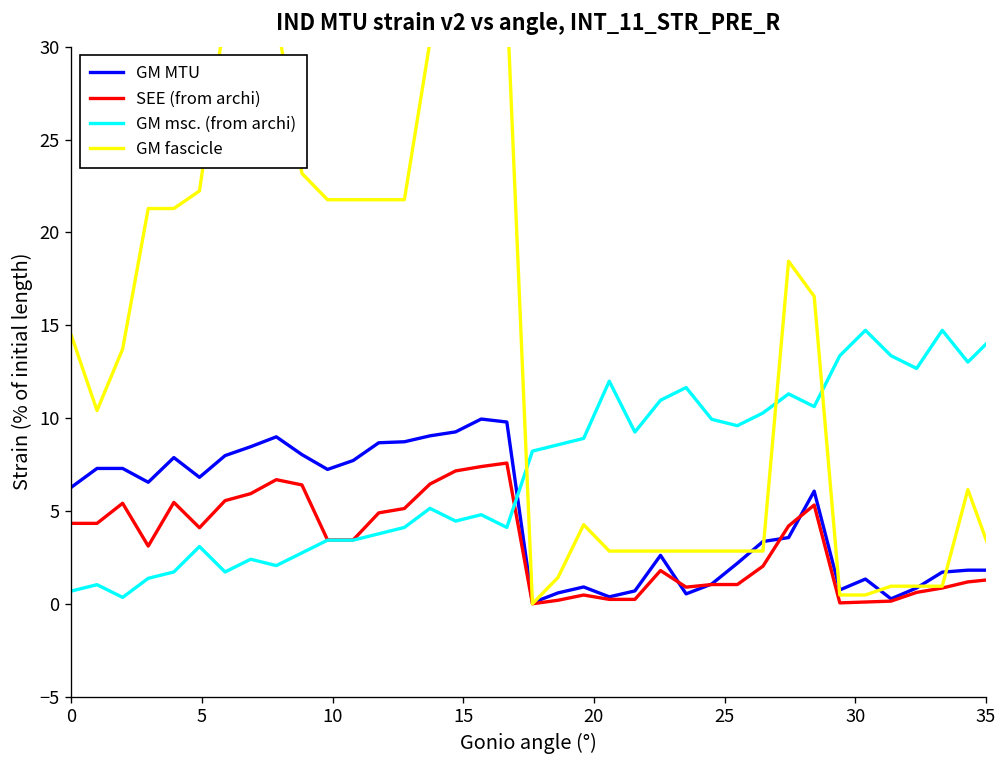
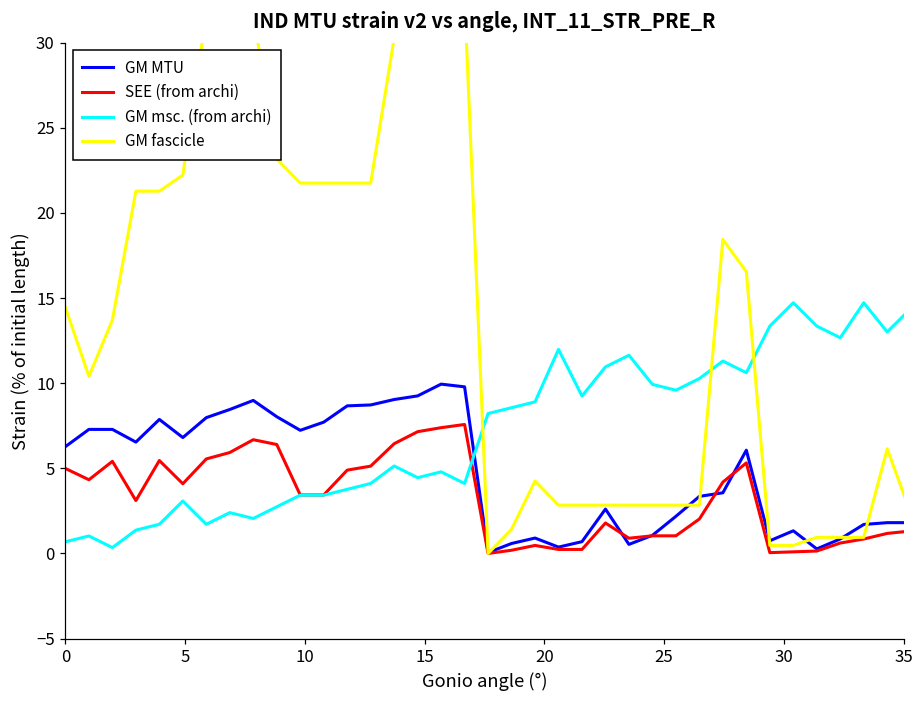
SEE (from archi), 0: 4.3 -> 5.0
